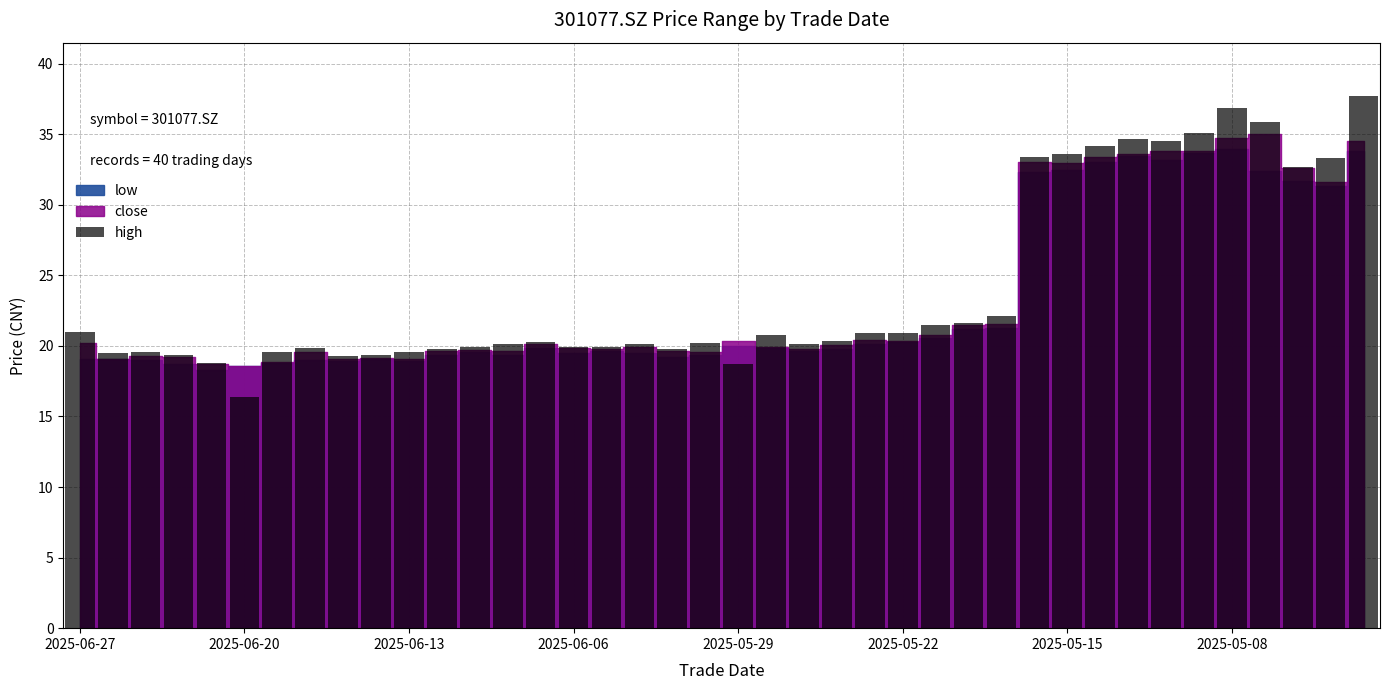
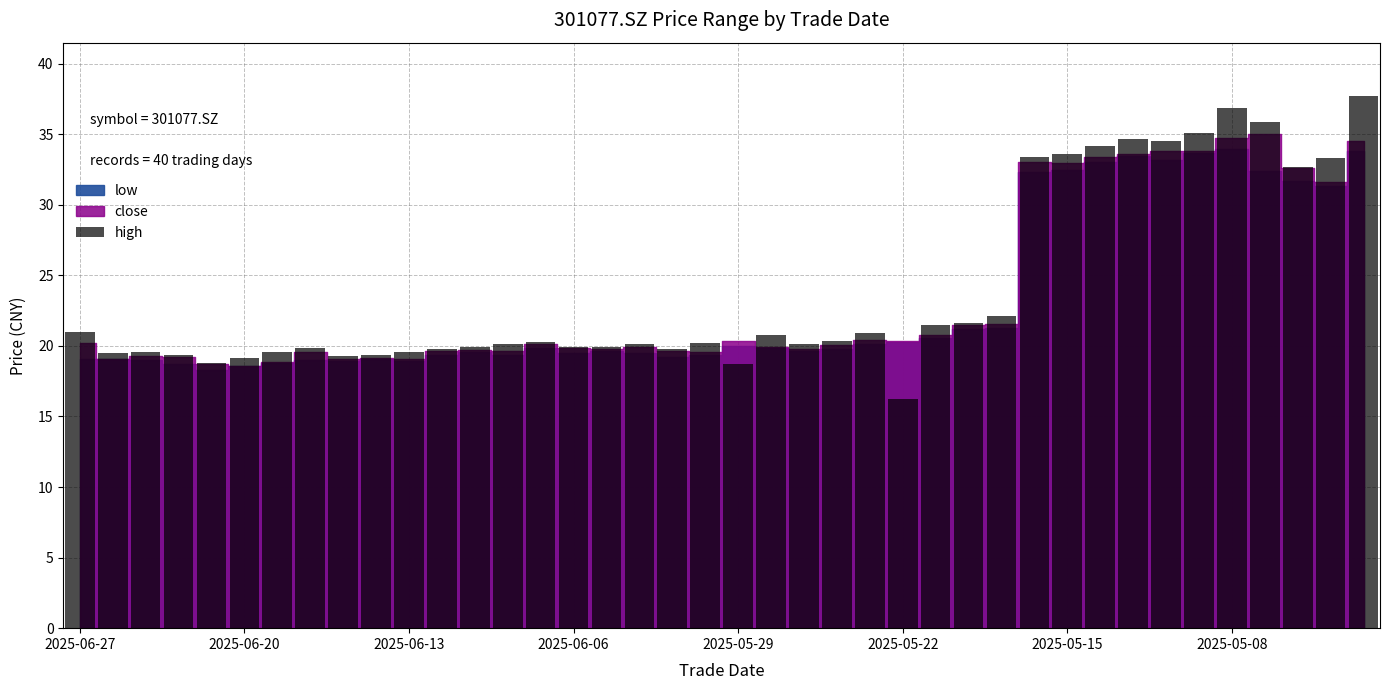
high, 2025-06-20: 16.4 -> 19.2
high, 2025-05-22: 20.9 -> 16.3
